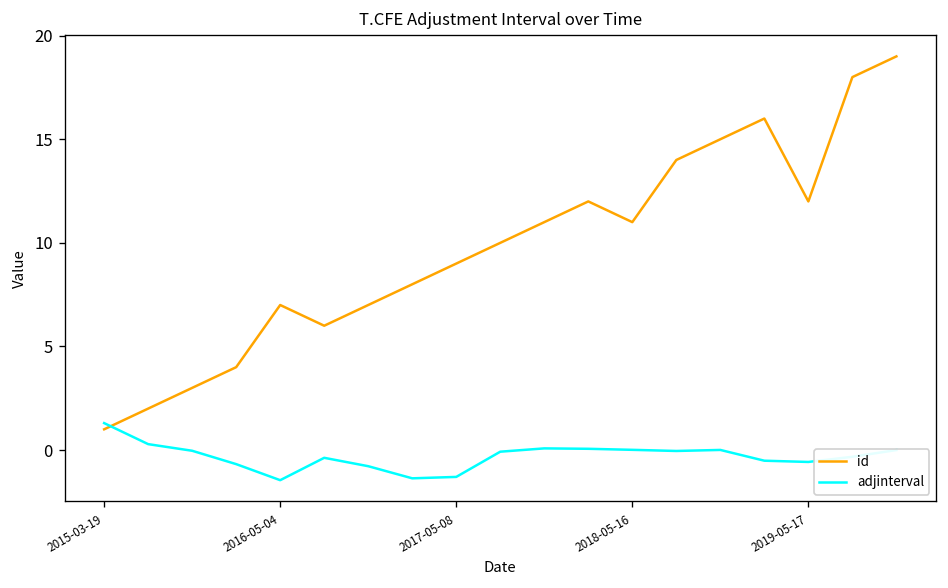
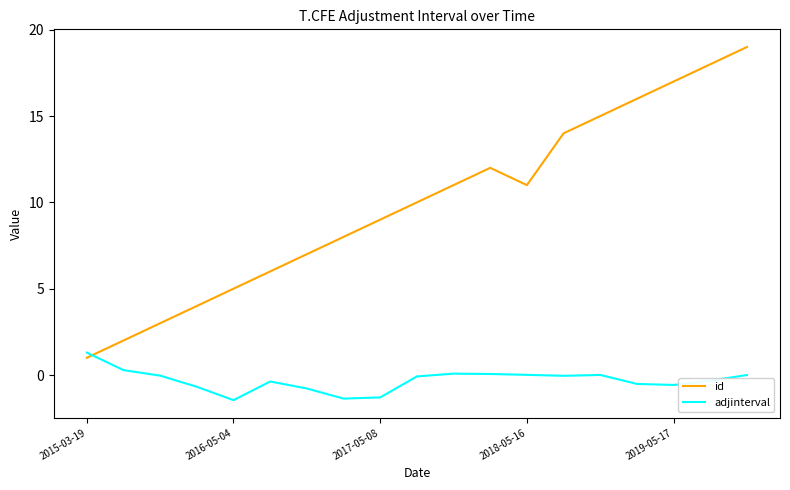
id, 2016-05-04: 7 -> 5
id, 2019-05-17: 12 -> 17
